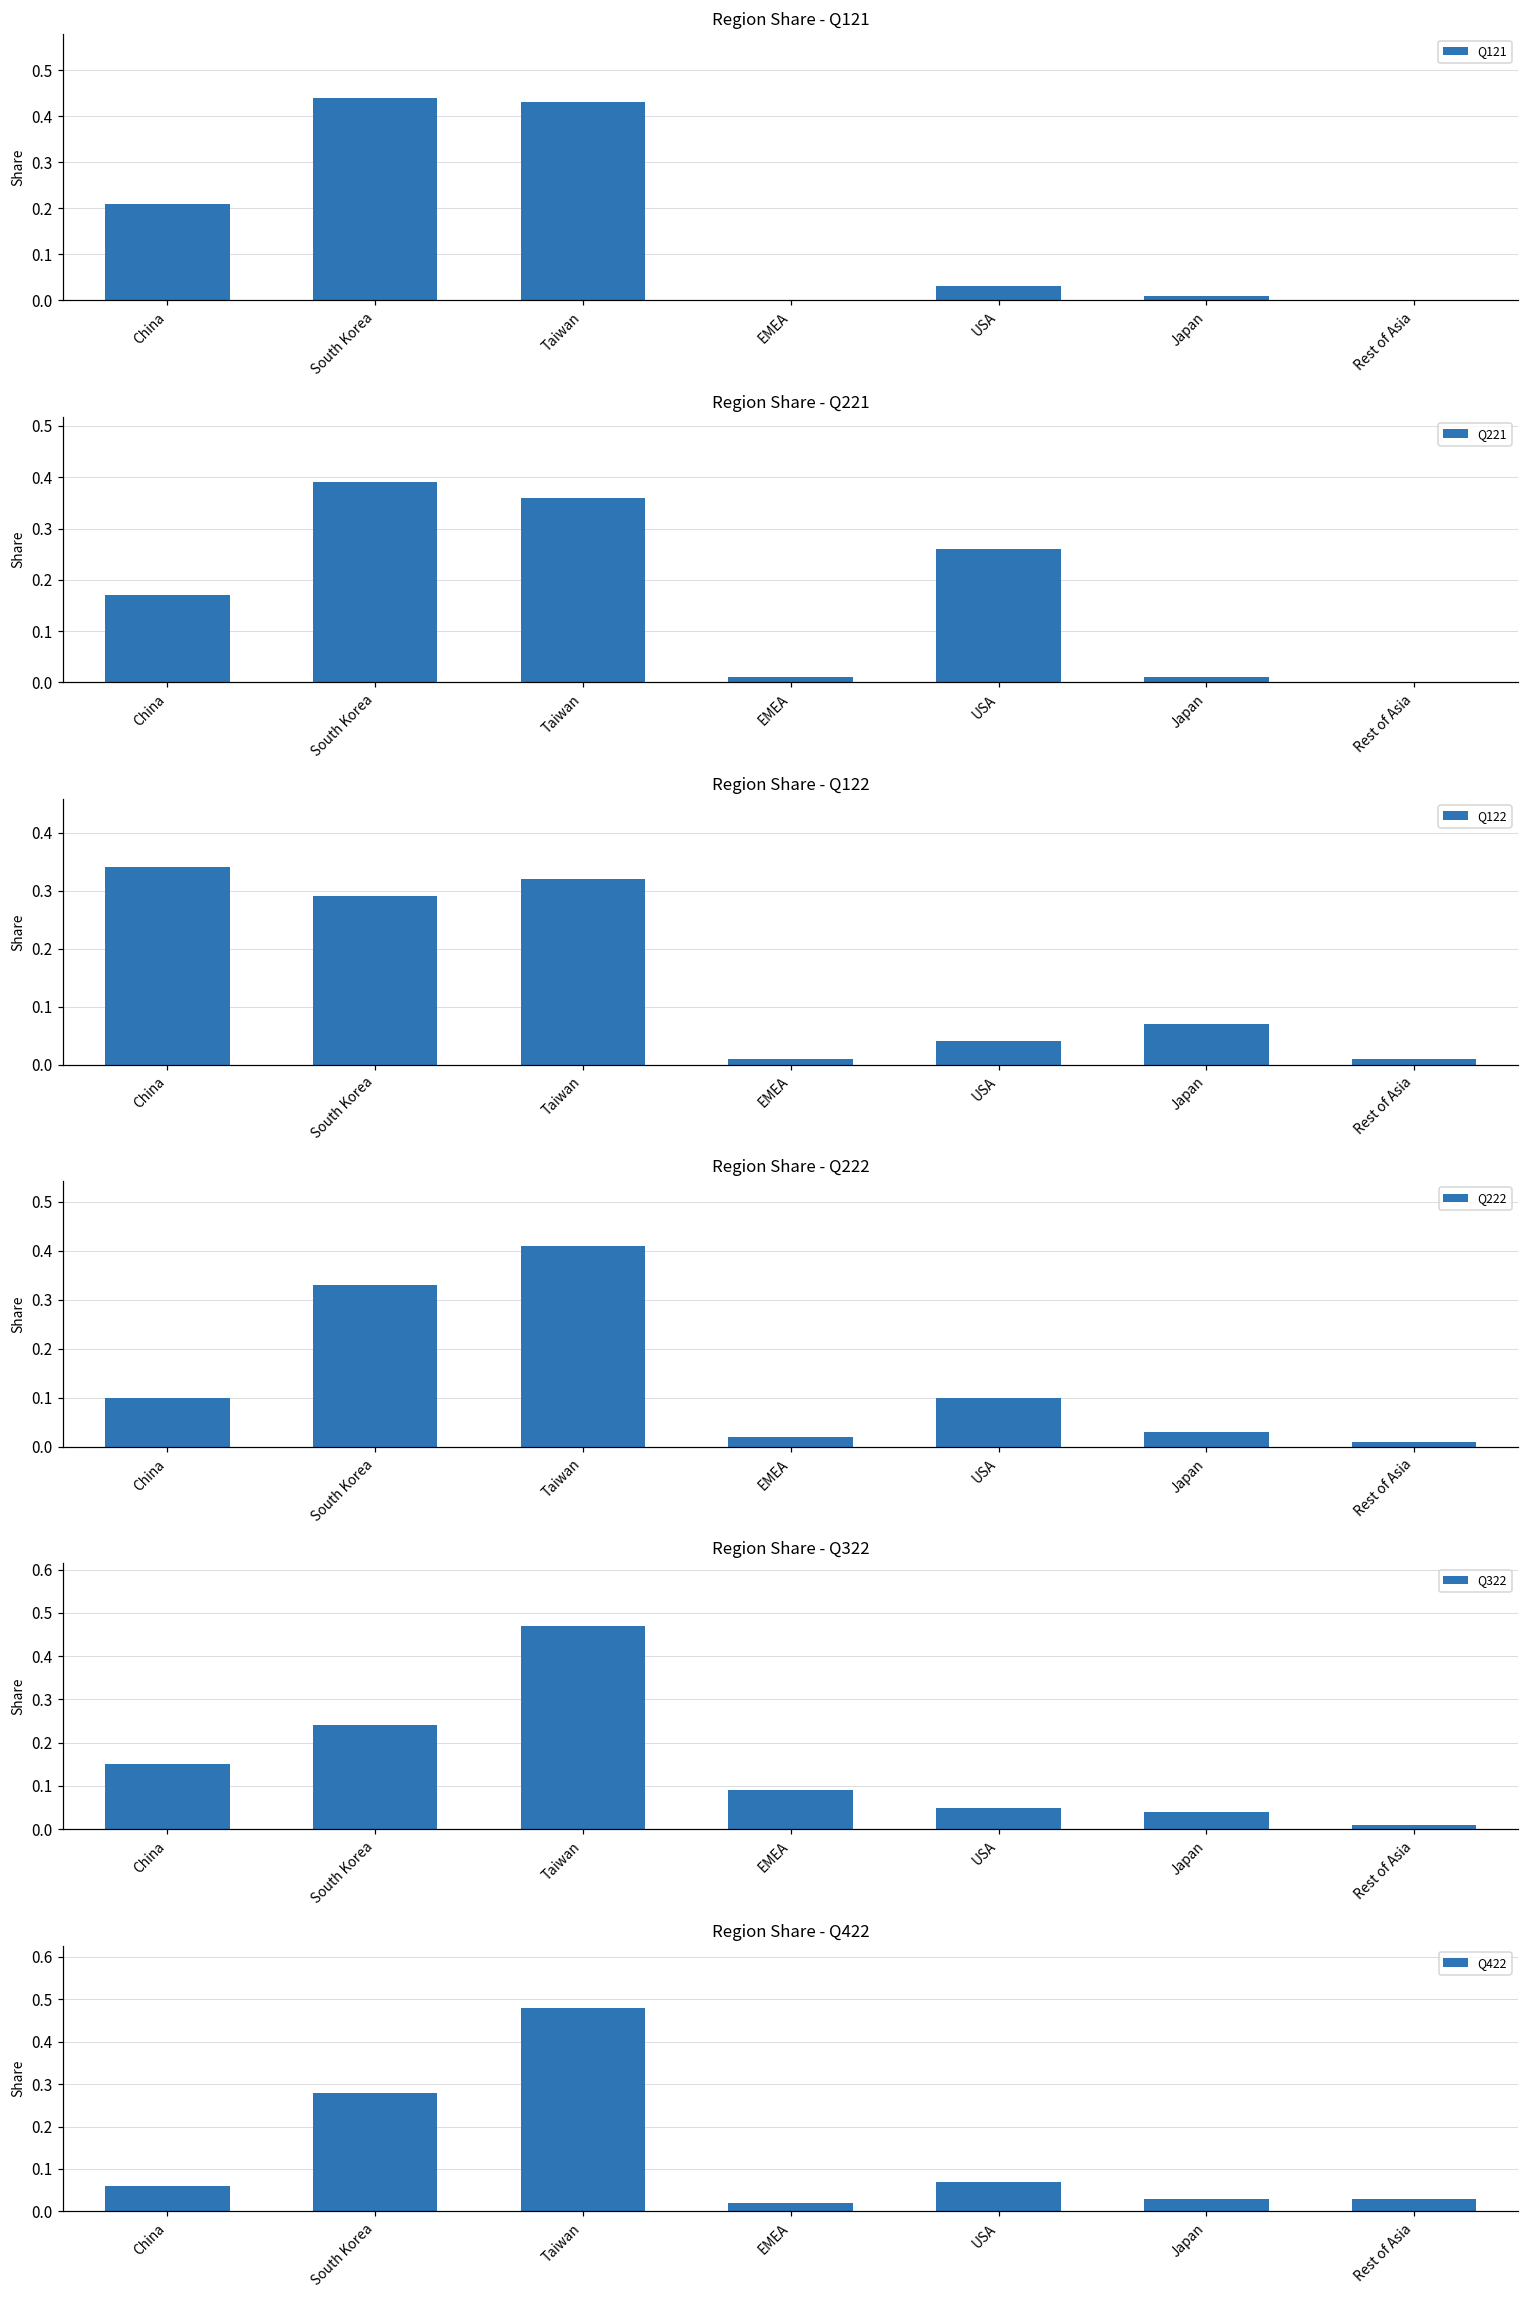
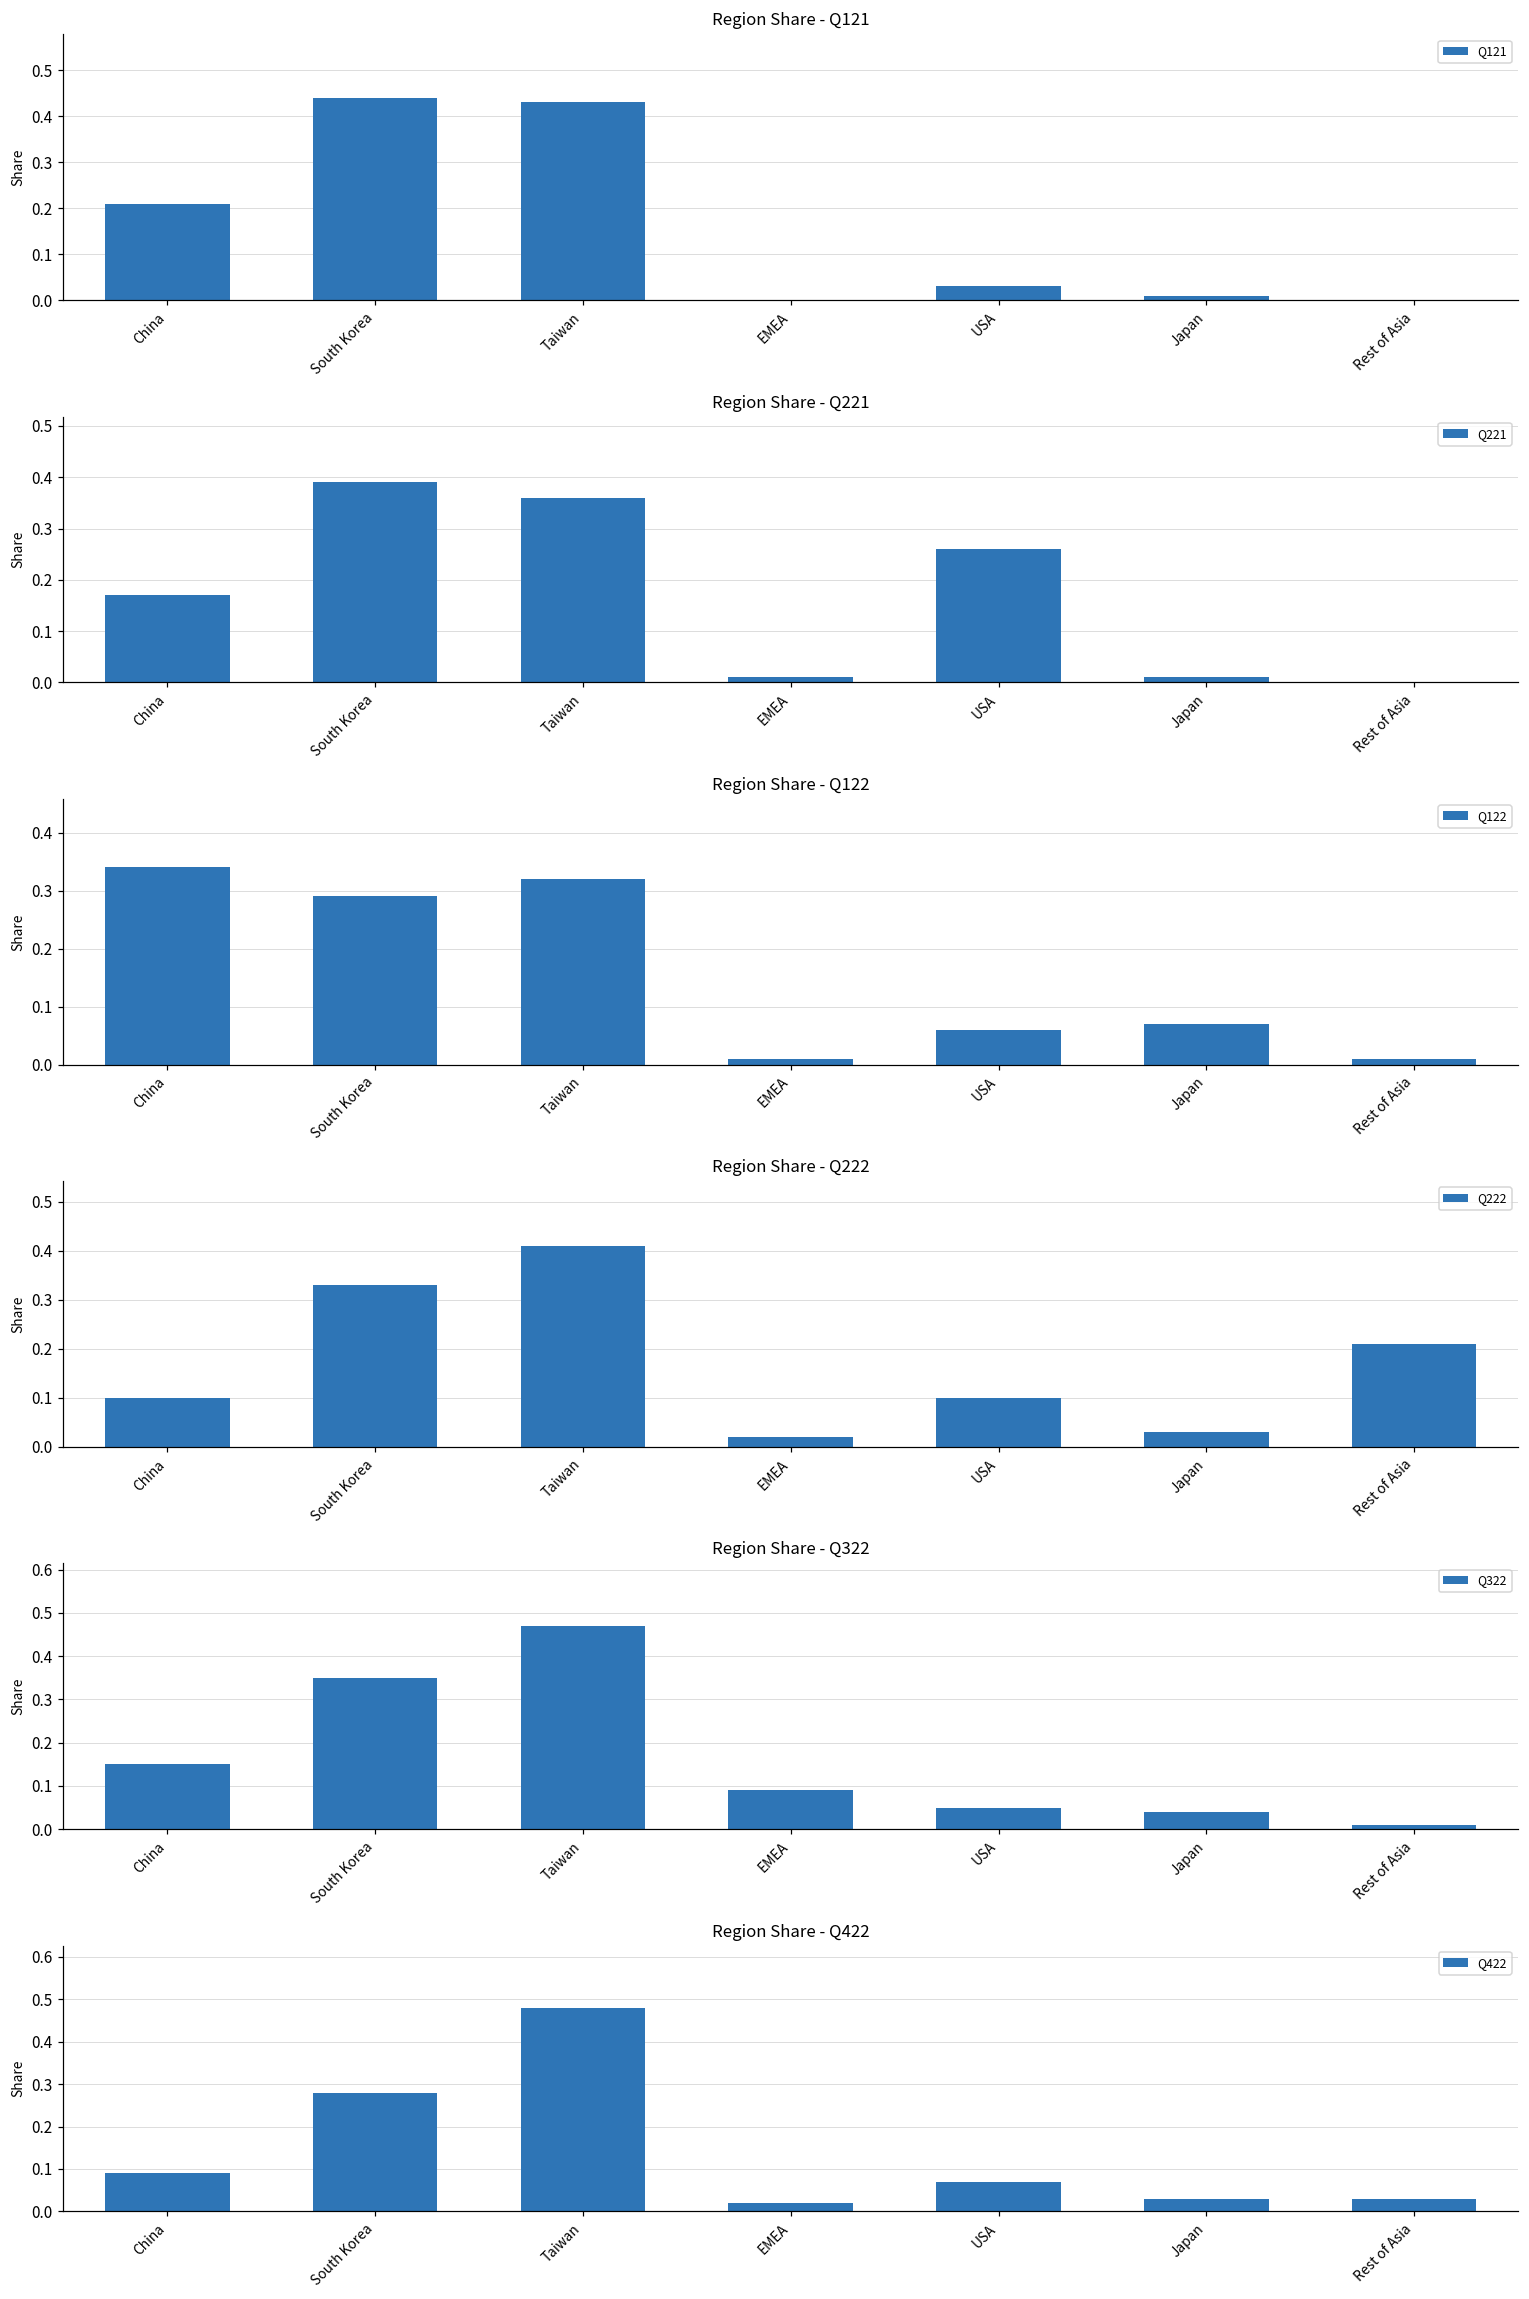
Region Share - Q122, USA: 0.04 -> 0.06
Region Share - Q222, Rest of Asia: 0.01 -> 0.21
Region Share - Q322, South Korea: 0.24 -> 0.35
Region Share - Q422, China: 0.06 -> 0.09
